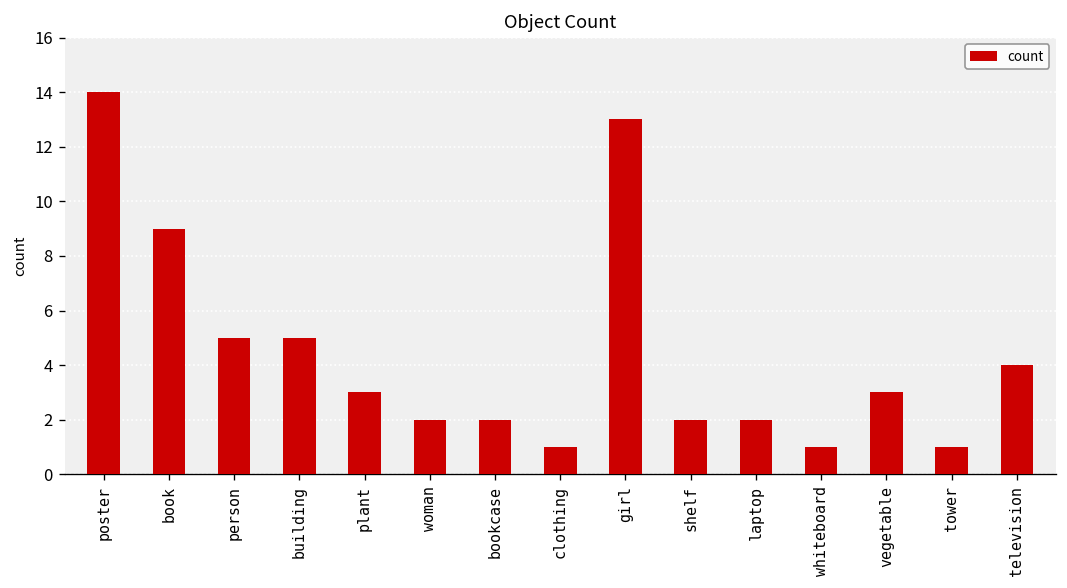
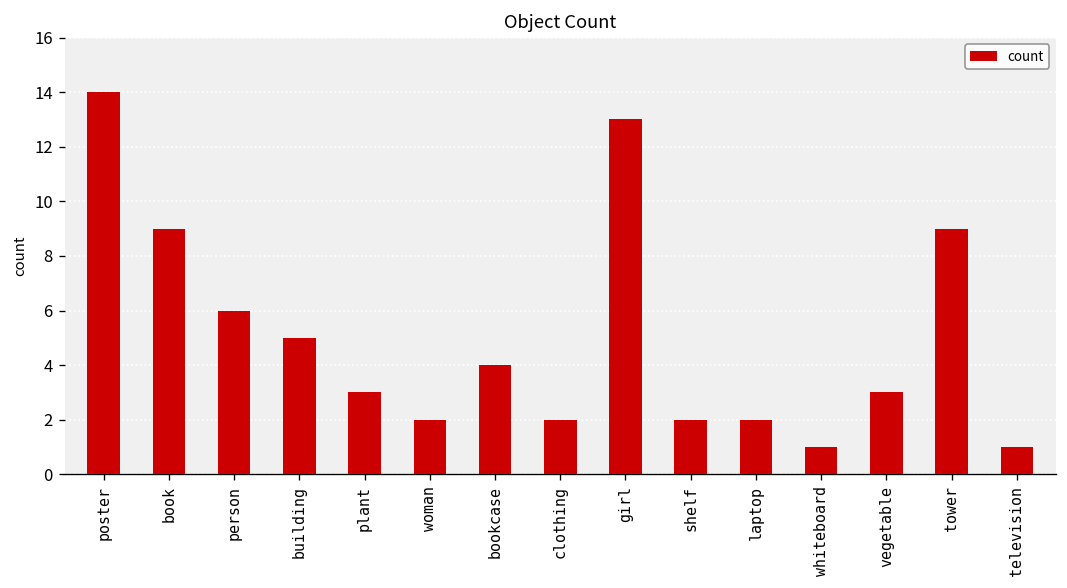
person: 5 -> 6
bookcase: 2 -> 4
clothing: 1 -> 2
tower: 1 -> 9
television: 4 -> 1
